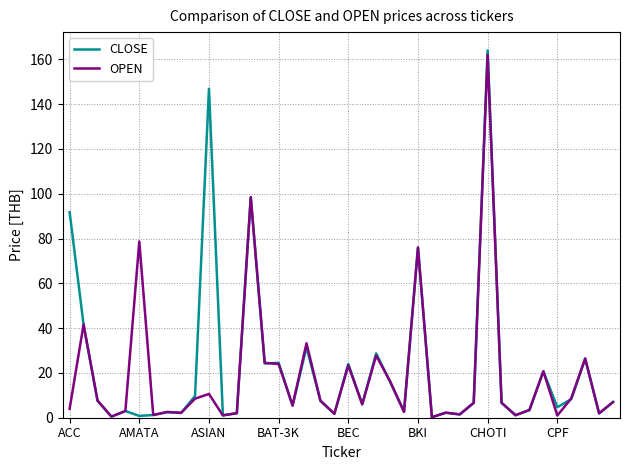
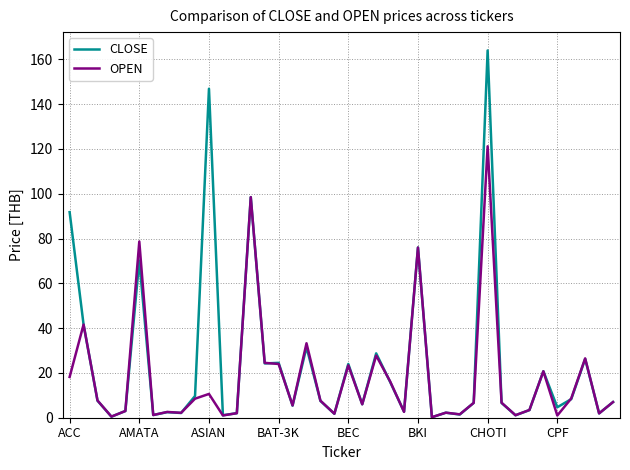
OPEN, ACC: 4 -> 18
CLOSE, AMATA: 1 -> 70
OPEN, CHOTI: 162 -> 121
